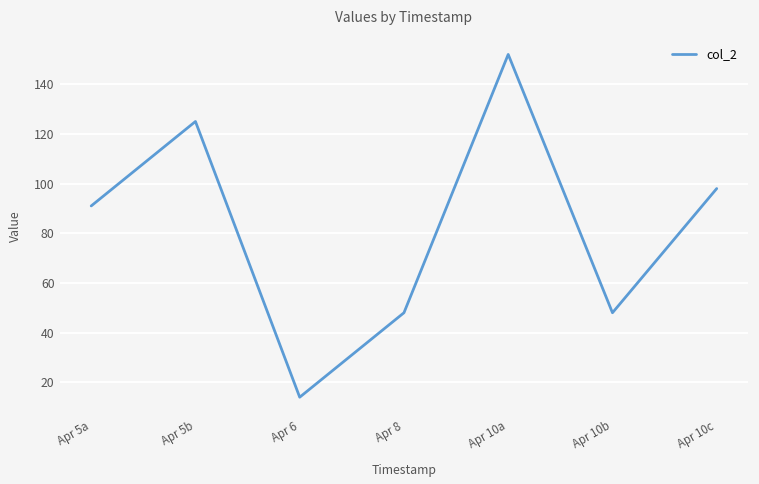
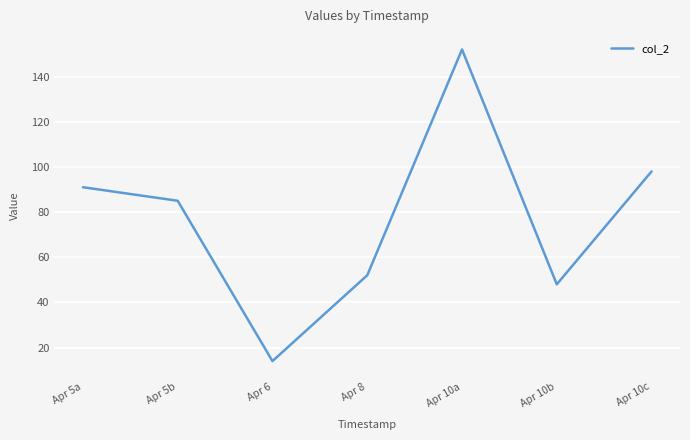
Apr 5b: 125 -> 85
Apr 8: 48 -> 52
